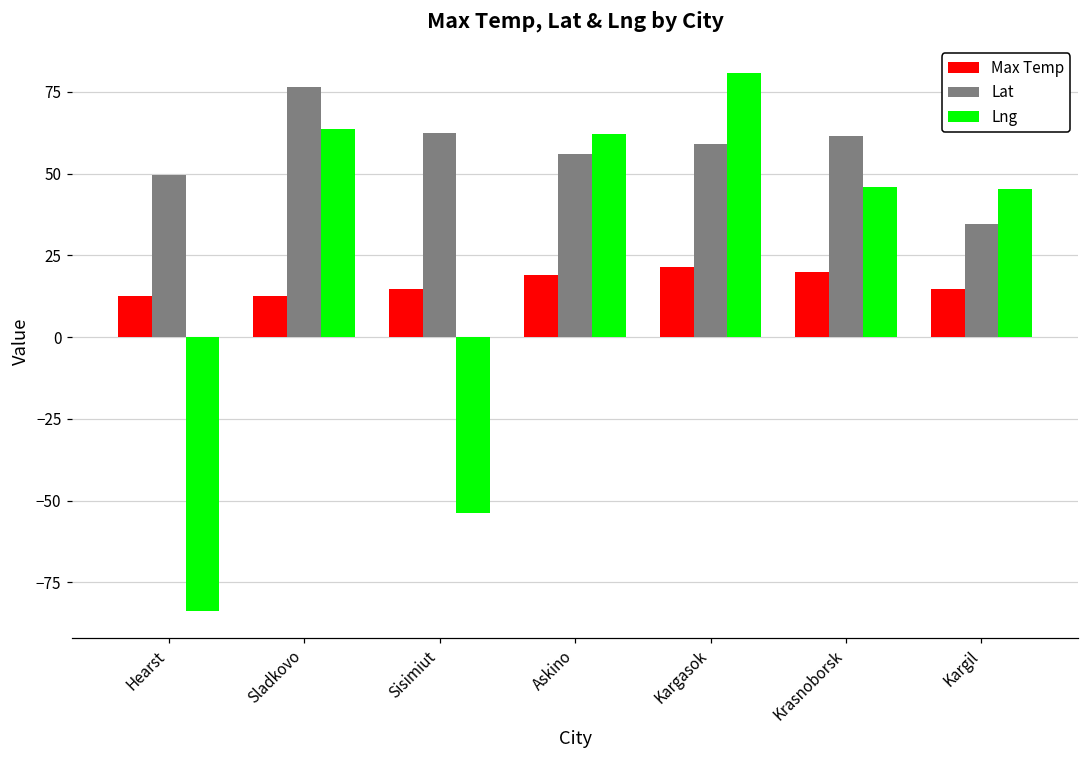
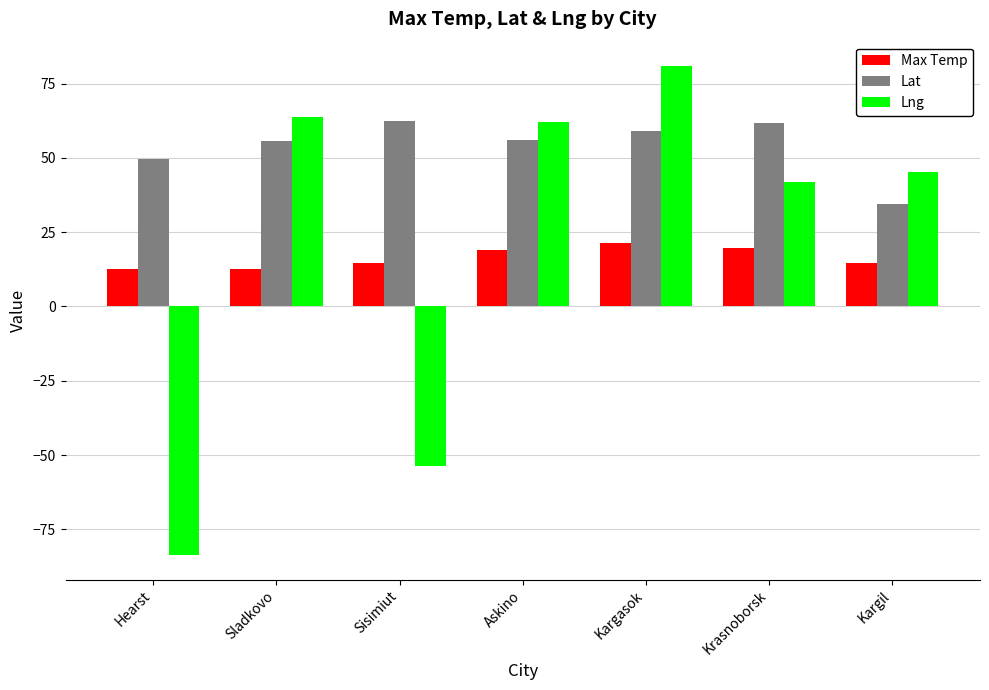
Lat, Sladkovo: 76 -> 56
Lng, Krasnoborsk: 46 -> 42
